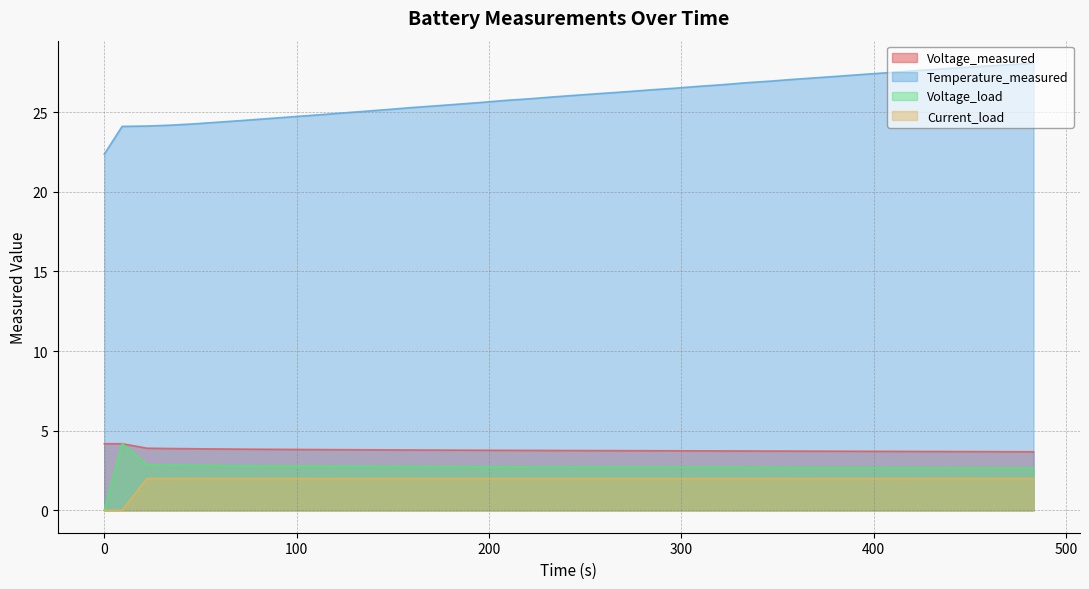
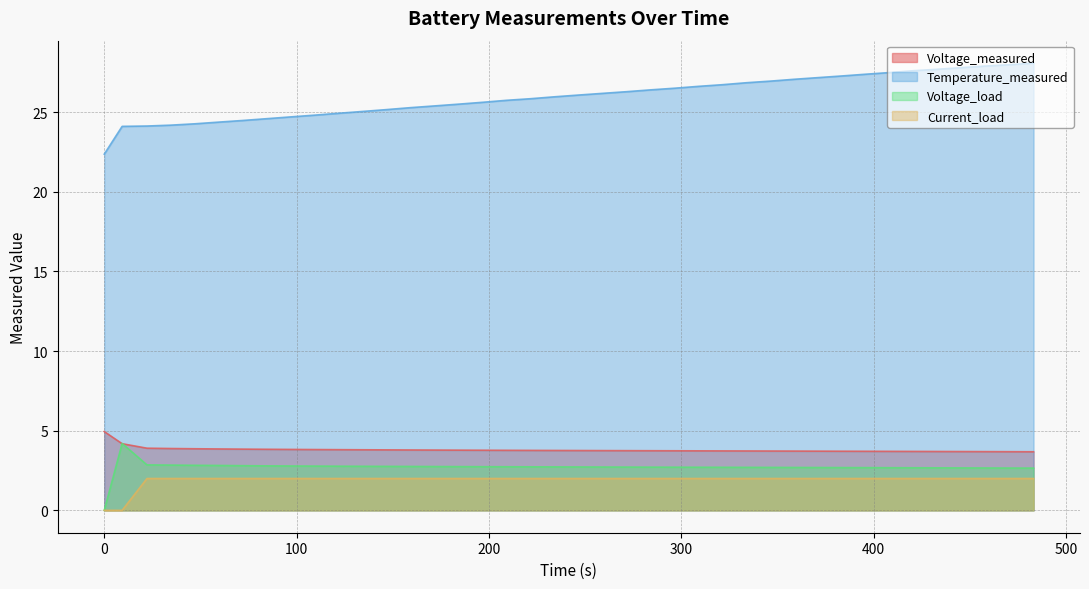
Voltage_measured, 0: 4.2 -> 4.9
